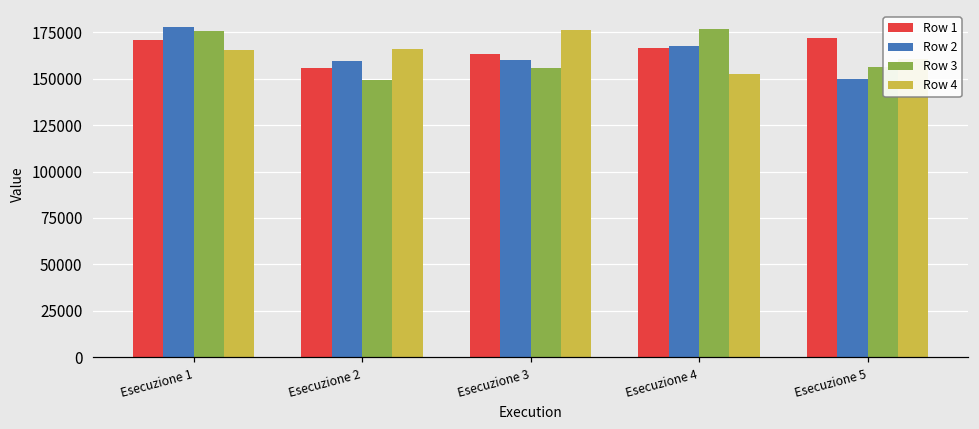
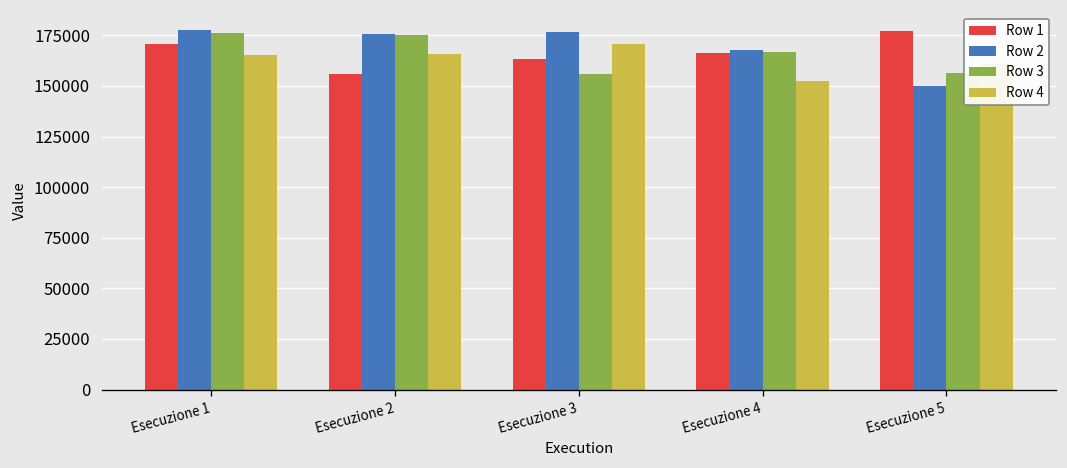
Row 2, Esecuzione 2: 160000 -> 176000
Row 3, Esecuzione 2: 149000 -> 175000
Row 2, Esecuzione 3: 160000 -> 177000
Row 4, Esecuzione 3: 176000 -> 171000
Row 3, Esecuzione 4: 177000 -> 167000
Row 1, Esecuzione 5: 172000 -> 177000
